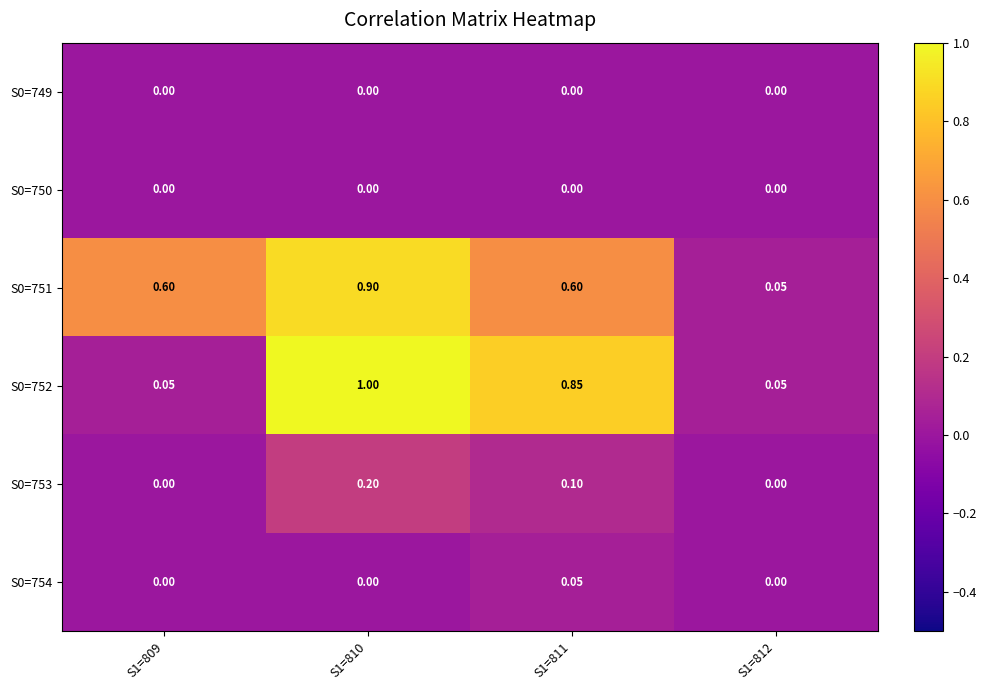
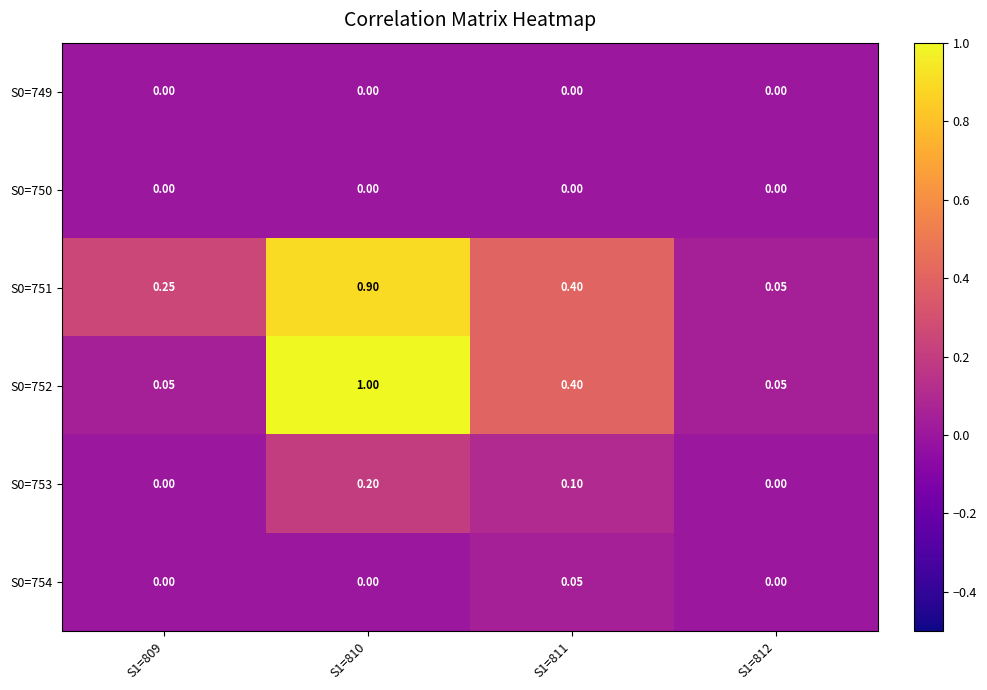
S0=751, S1=809: 0.60 -> 0.25
S0=751, S1=811: 0.60 -> 0.40
S0=752, S1=811: 0.85 -> 0.40
